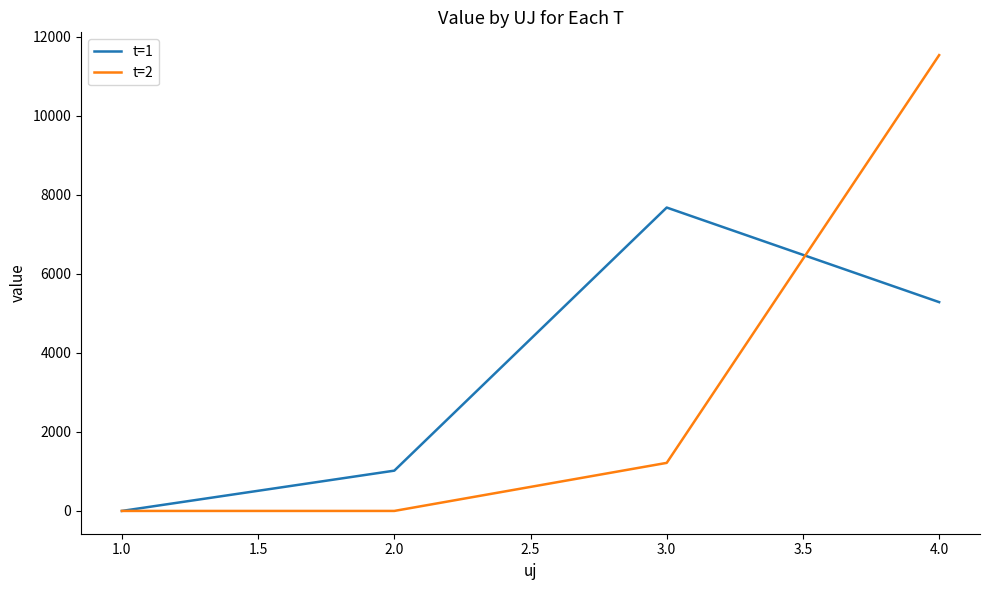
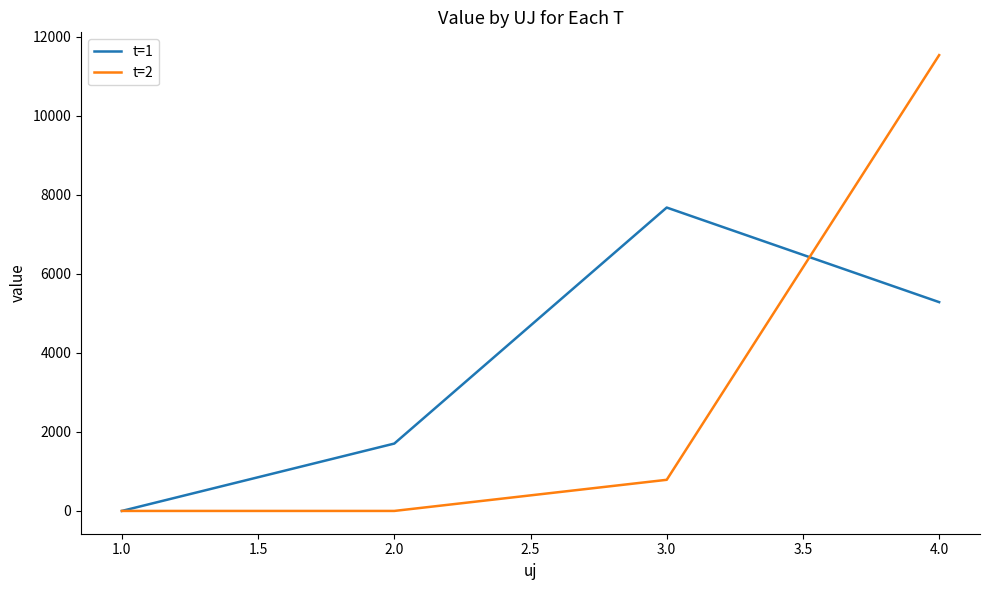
t=1, 2.0: 1000 -> 1700
t=2, 3.0: 1200 -> 800
